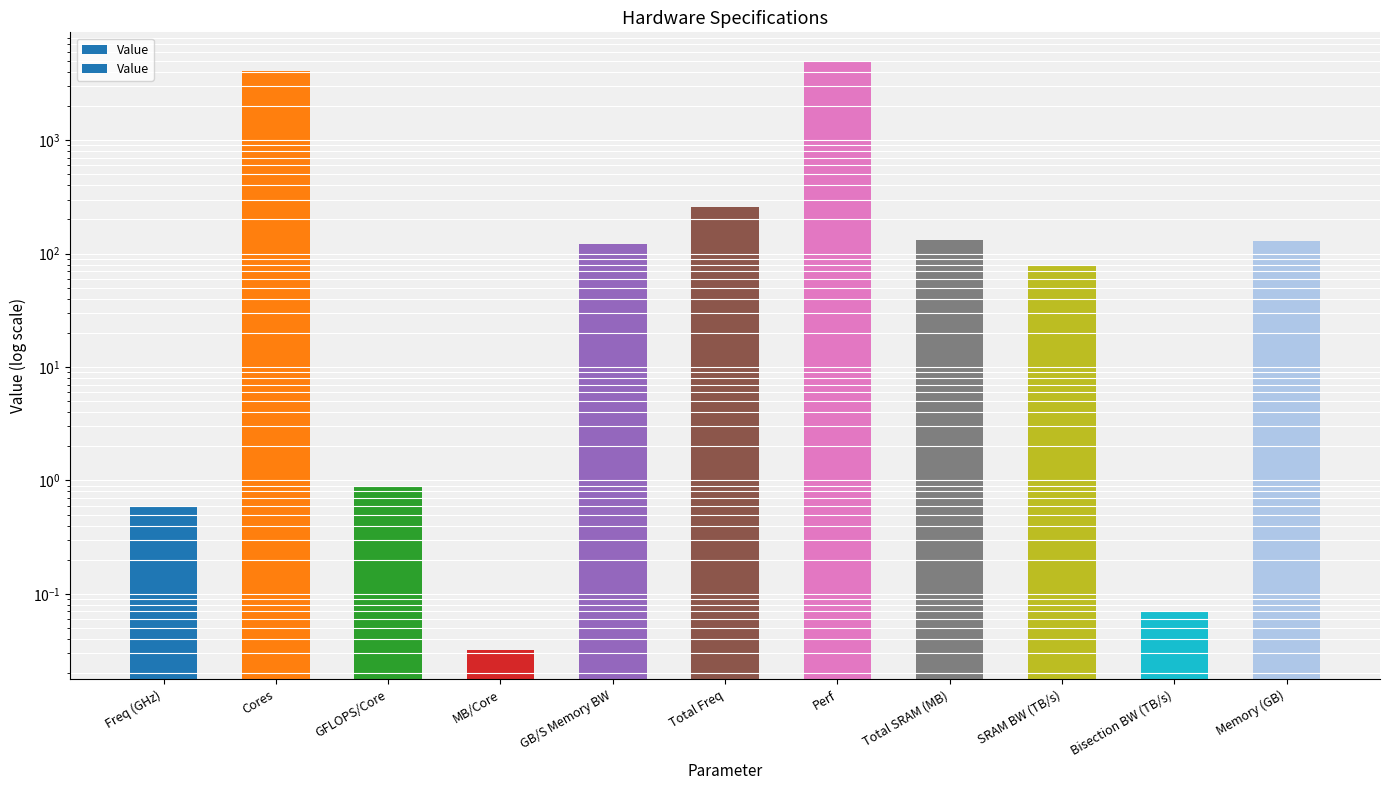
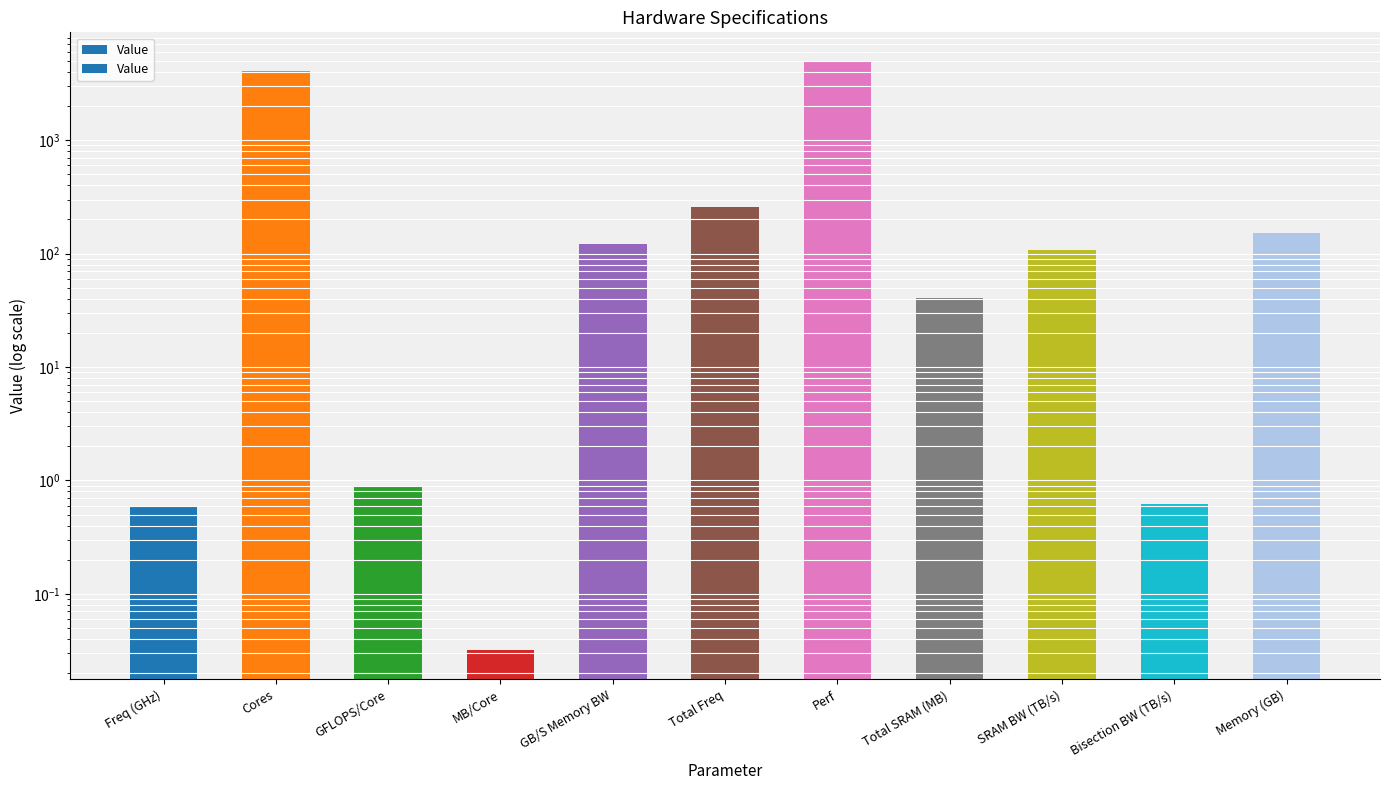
Total SRAM (MB): 130 -> 40
SRAM BW (TB/s): 80 -> 110
Bisection BW (TB/s): 0.07 -> 0.6
Memory (GB): 130 -> 150
